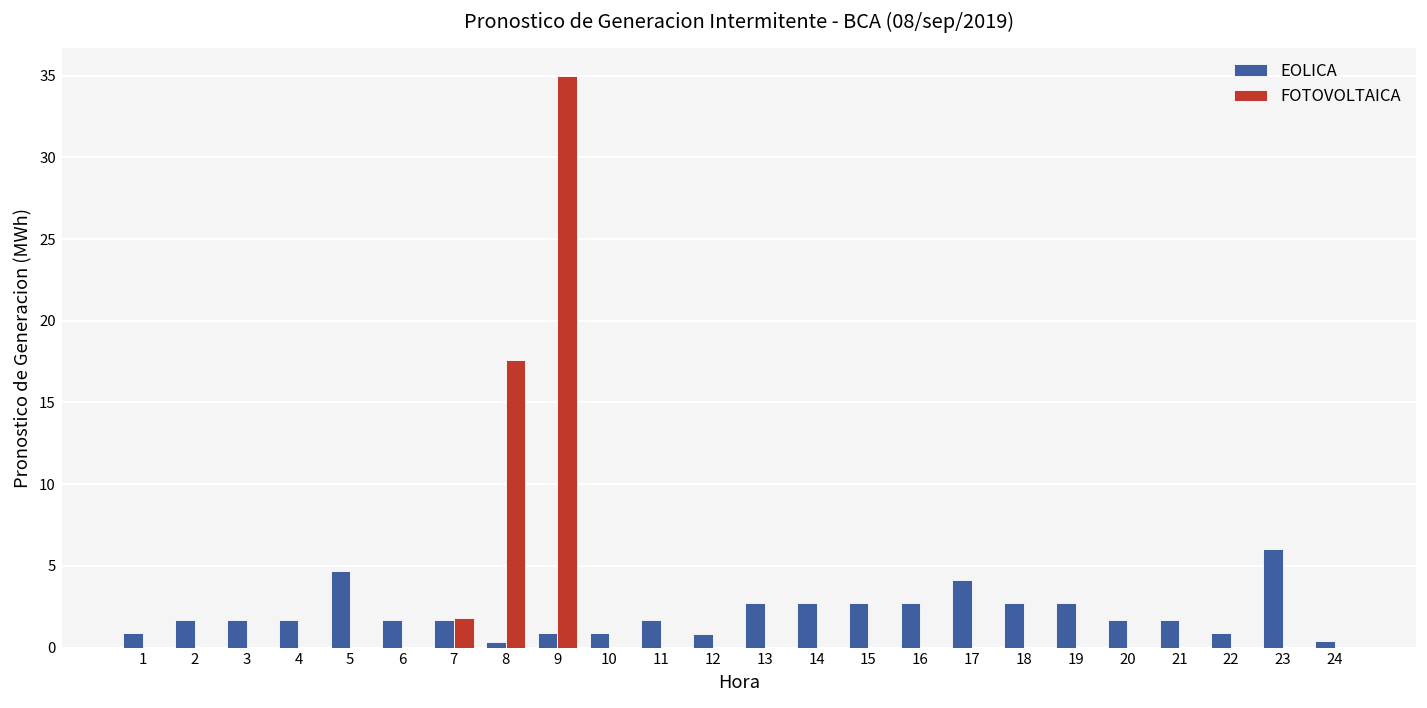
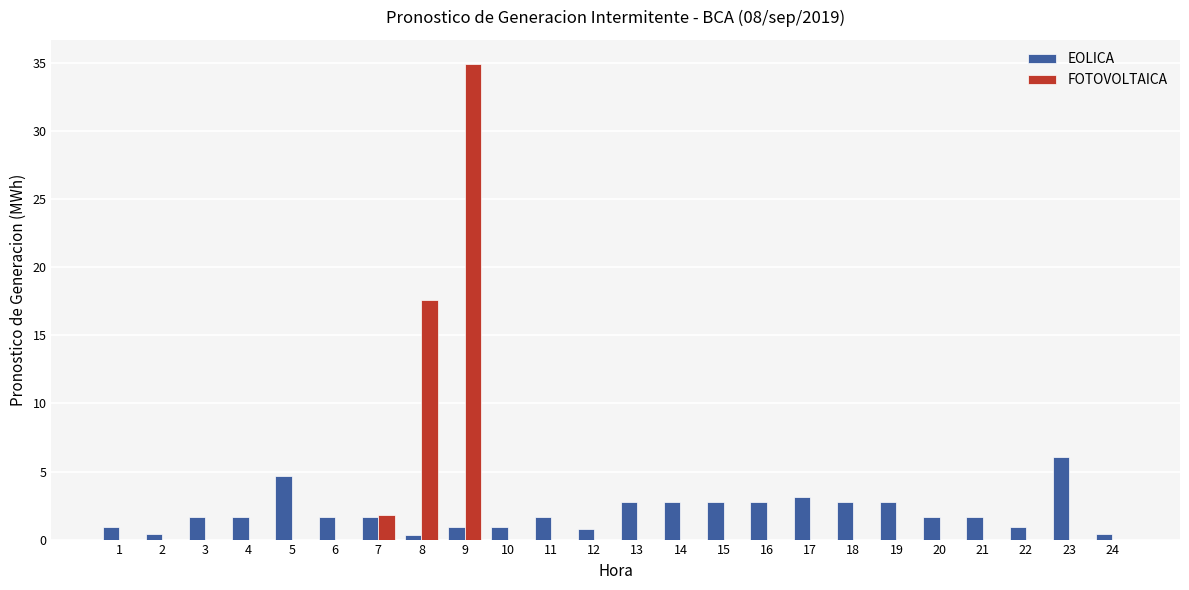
EOLICA, 2: 1.7 -> 0.4
EOLICA, 17: 4.2 -> 3.1
